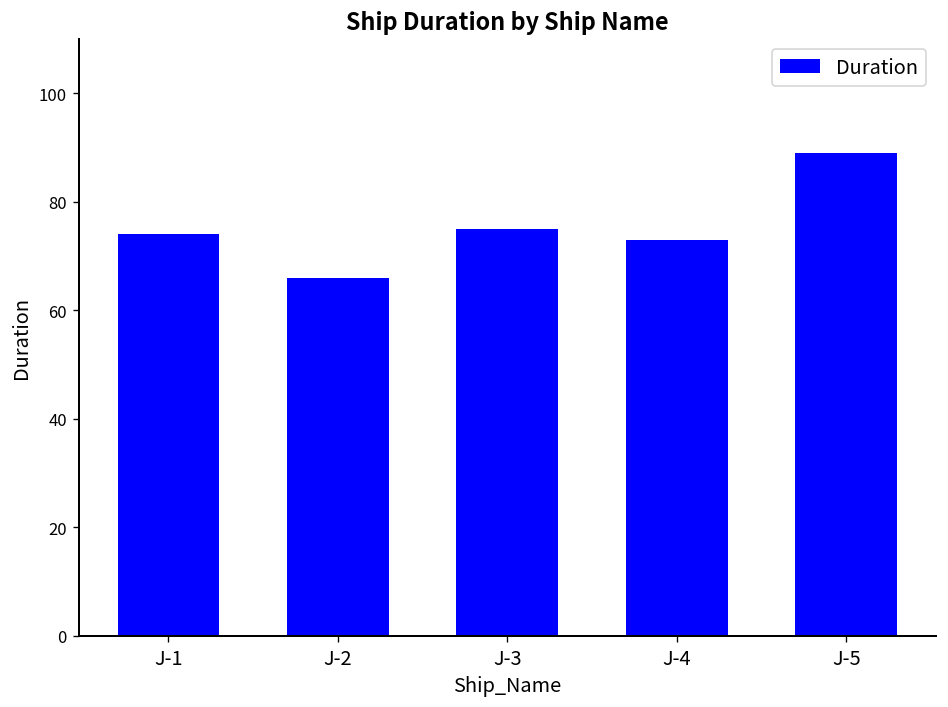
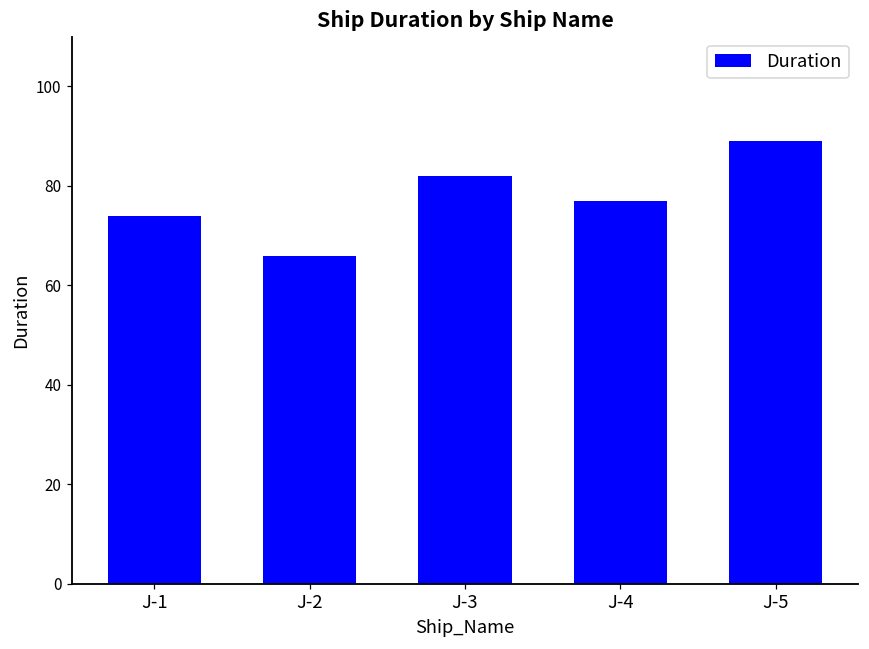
J-3: 75 -> 82
J-4: 73 -> 77
